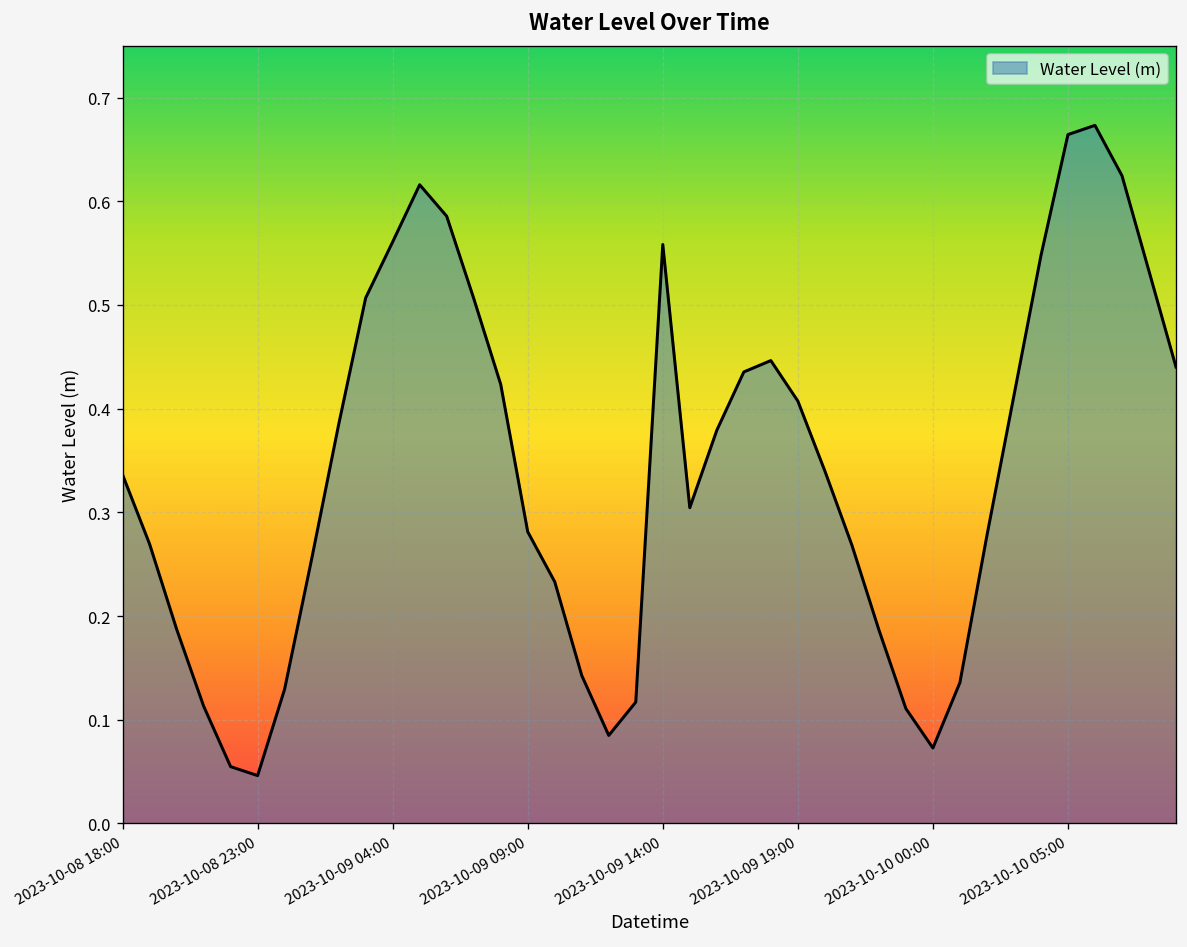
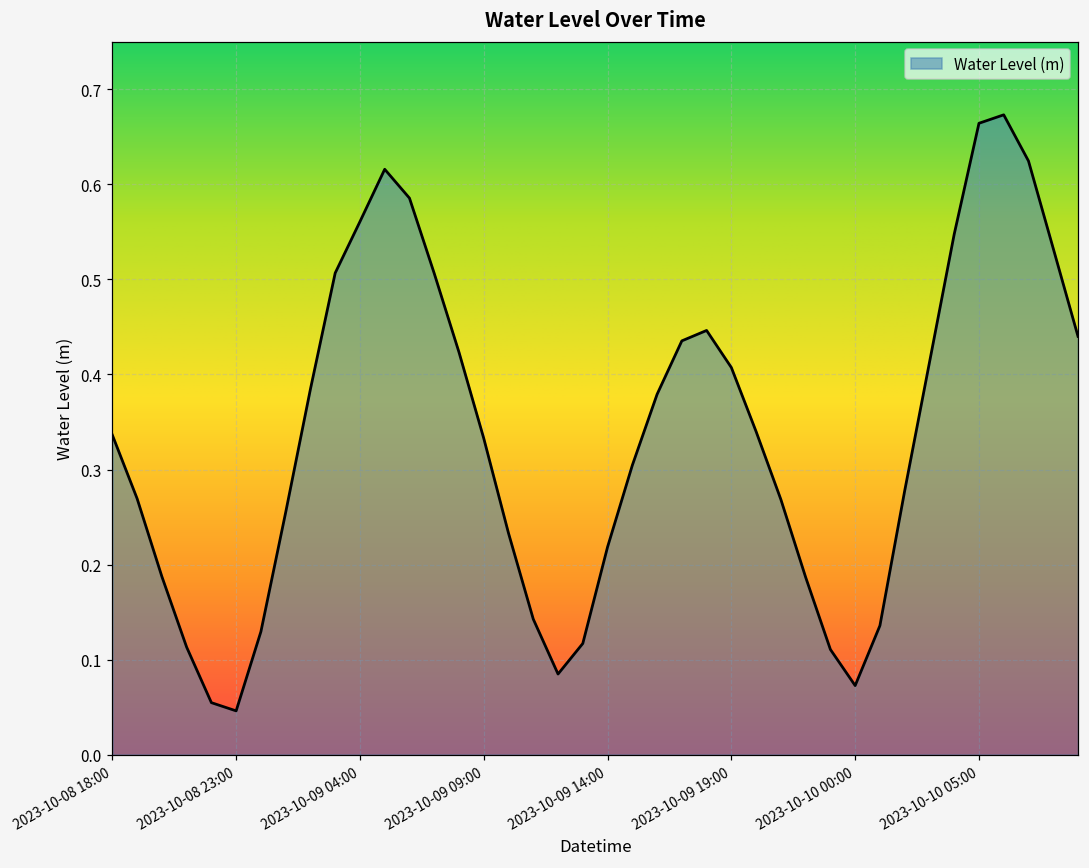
2023-10-09 09:00: 0.28 -> 0.33
2023-10-09 14:00: 0.56 -> 0.22
